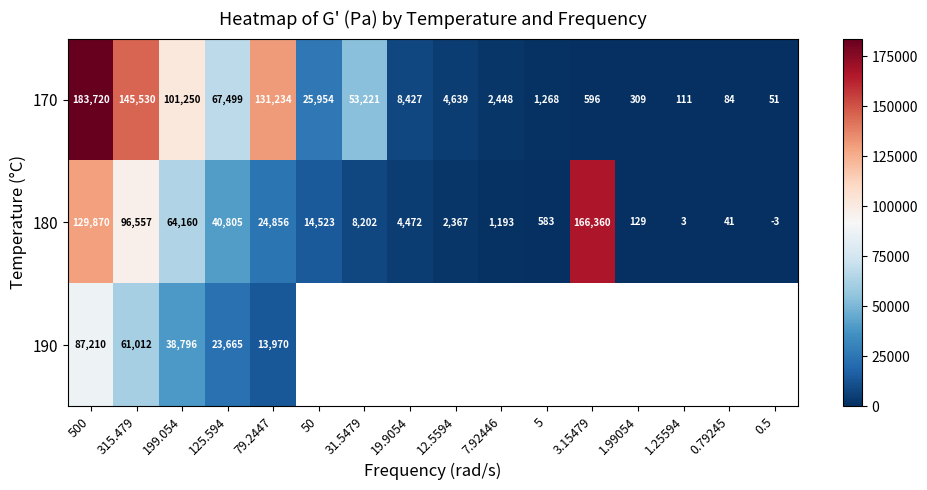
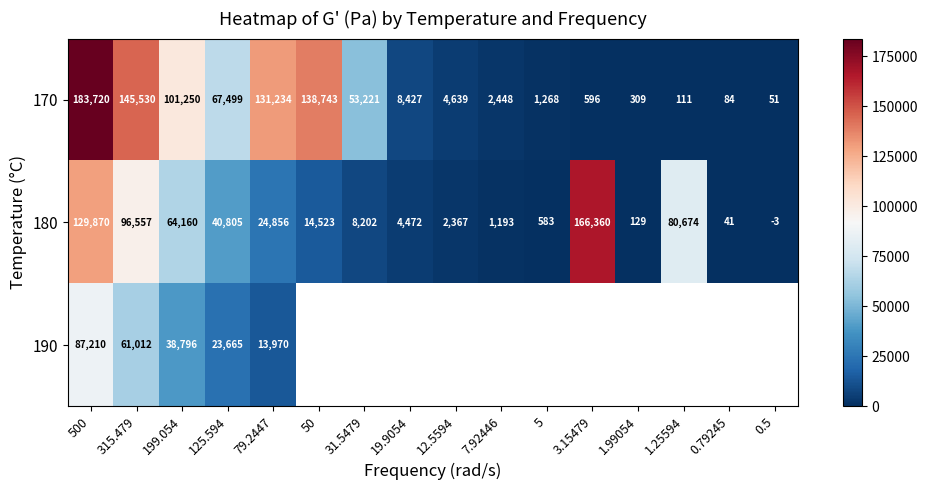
170, 50: 25,954 -> 138,743
180, 1.25594: 3 -> 80,674
